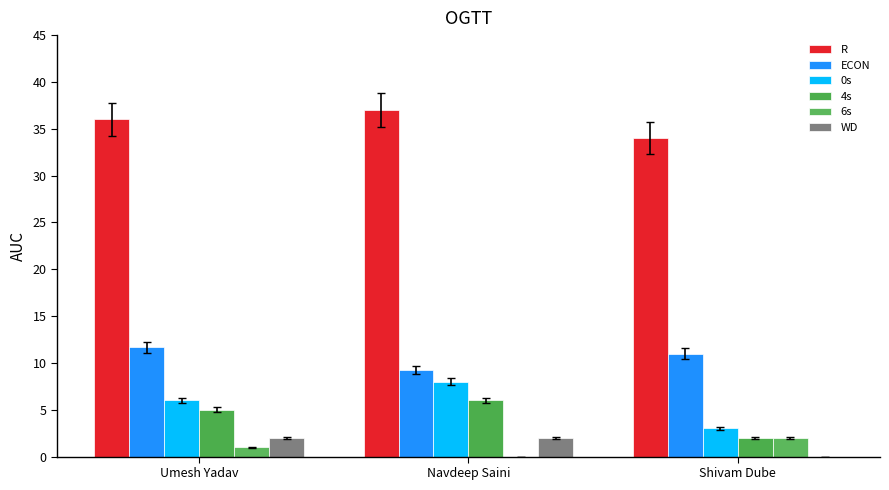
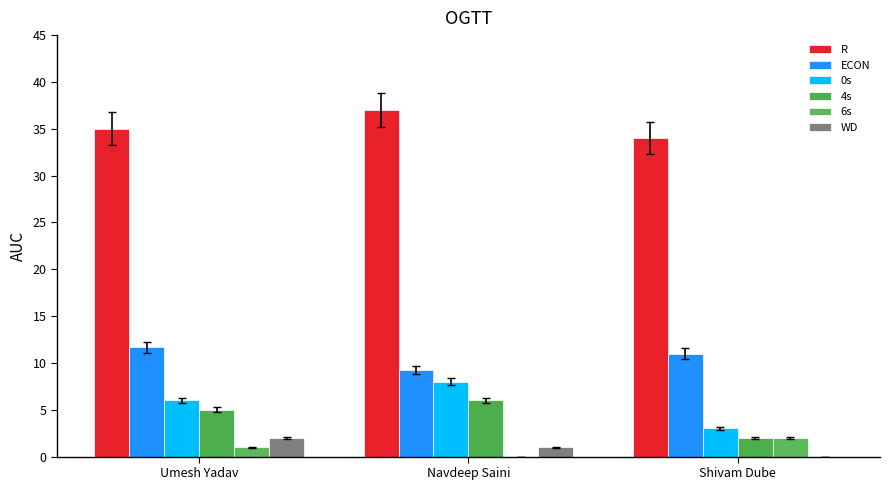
R, Umesh Yadav: 36 -> 35
WD, Navdeep Saini: 2 -> 1
